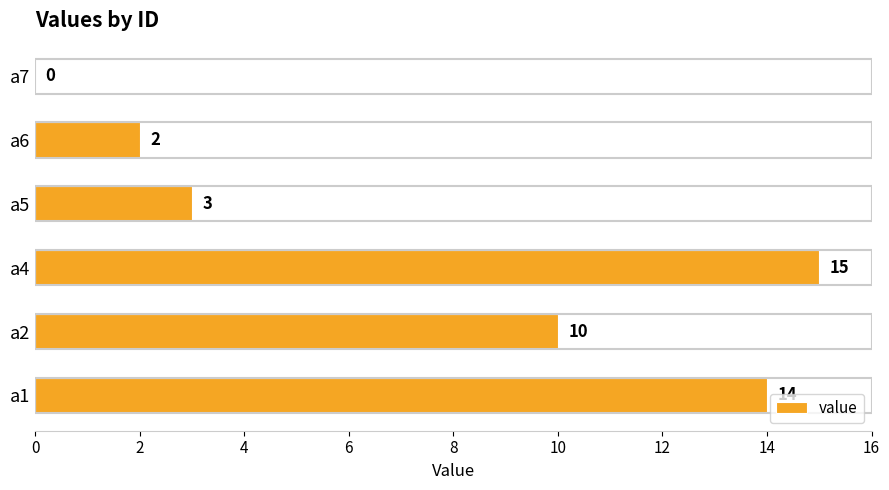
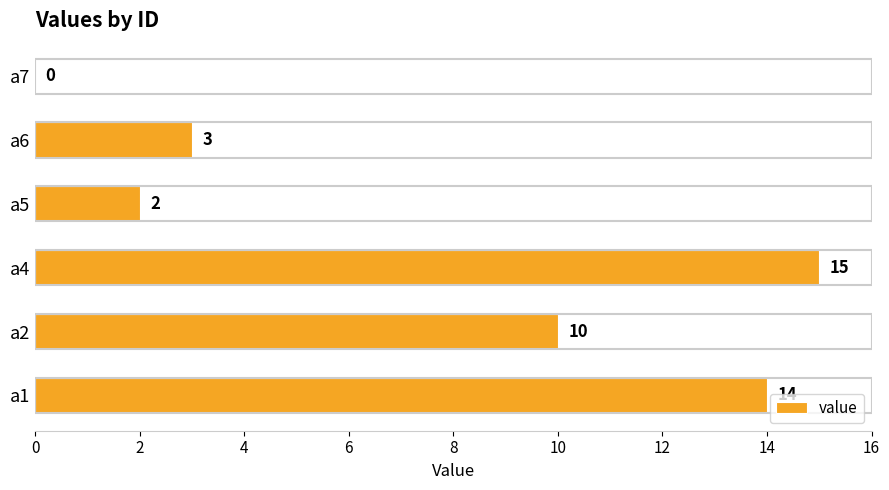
a6: 2 -> 3
a5: 3 -> 2
